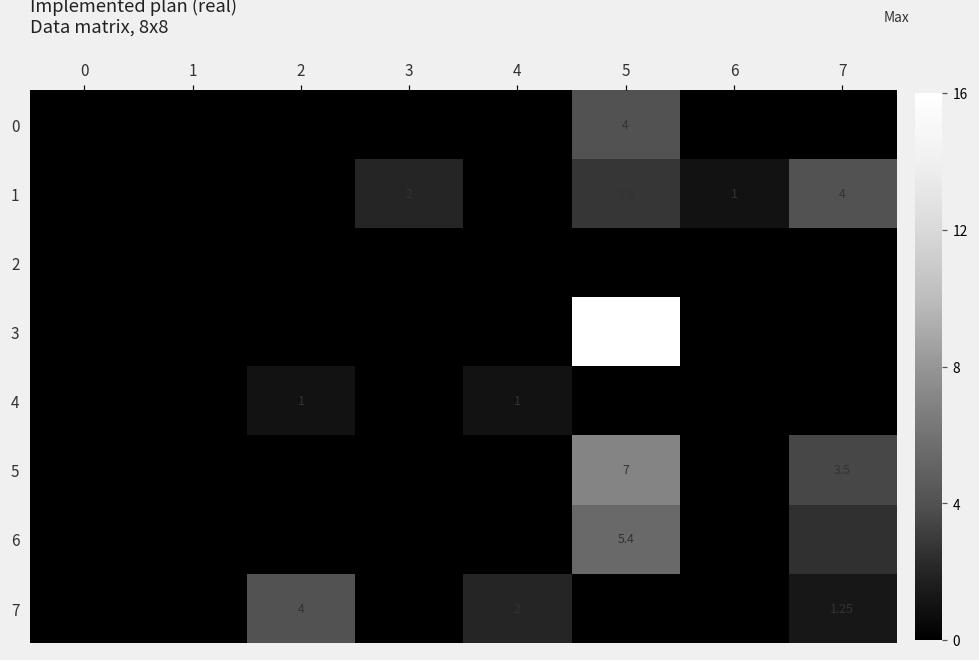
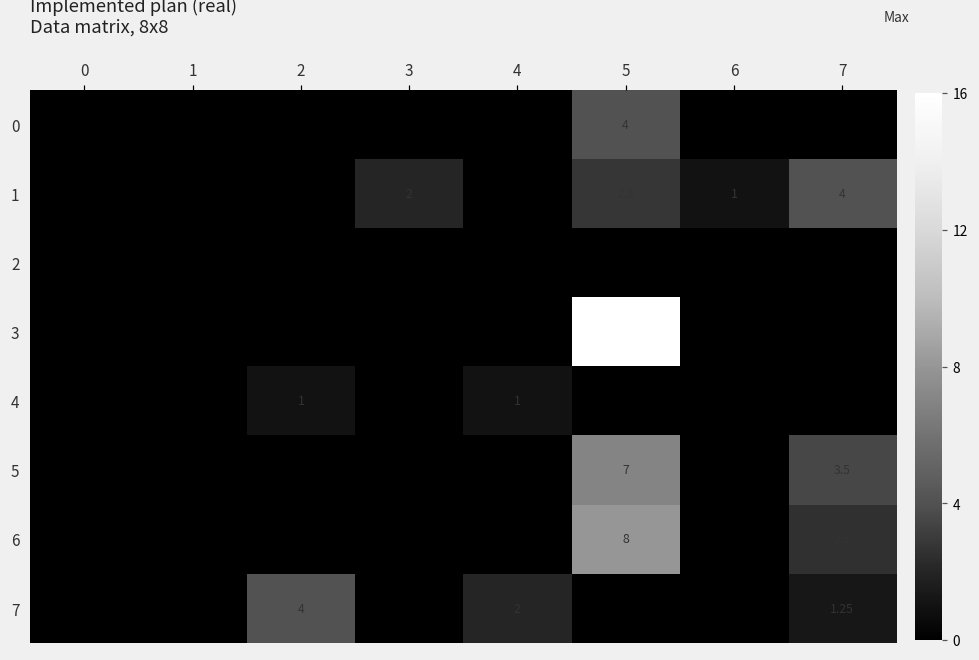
6, 5: 5.4 -> 8
